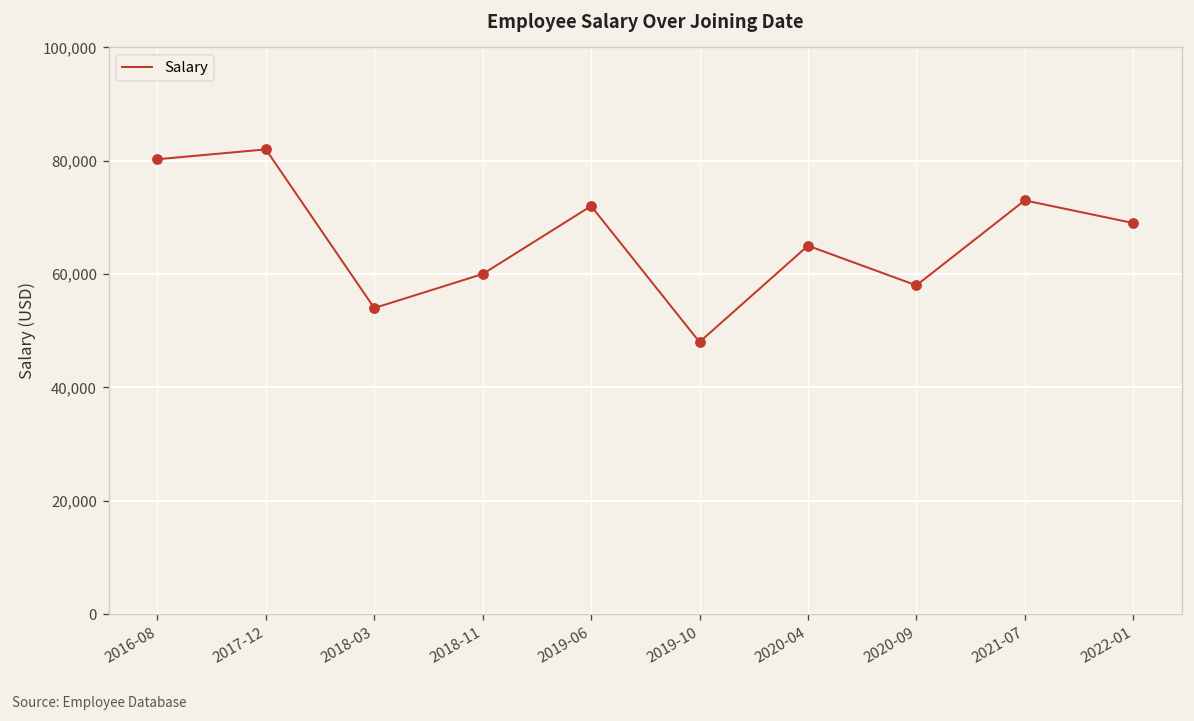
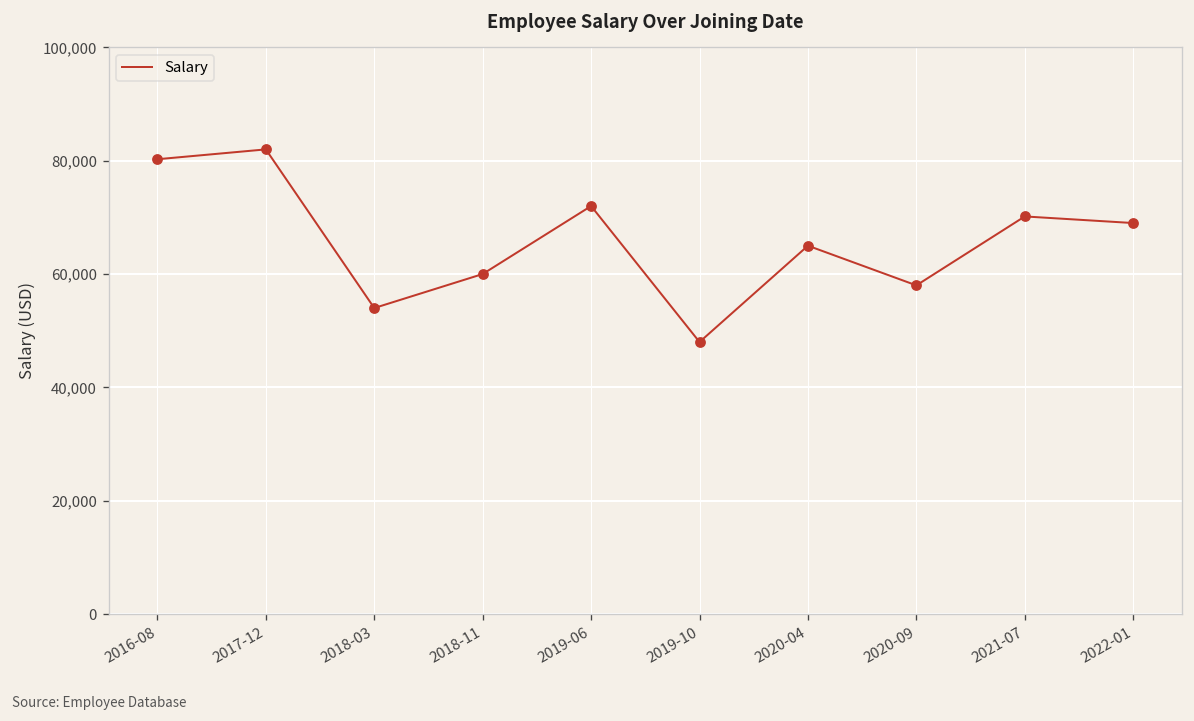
2021-07: 73,000 -> 70,000
